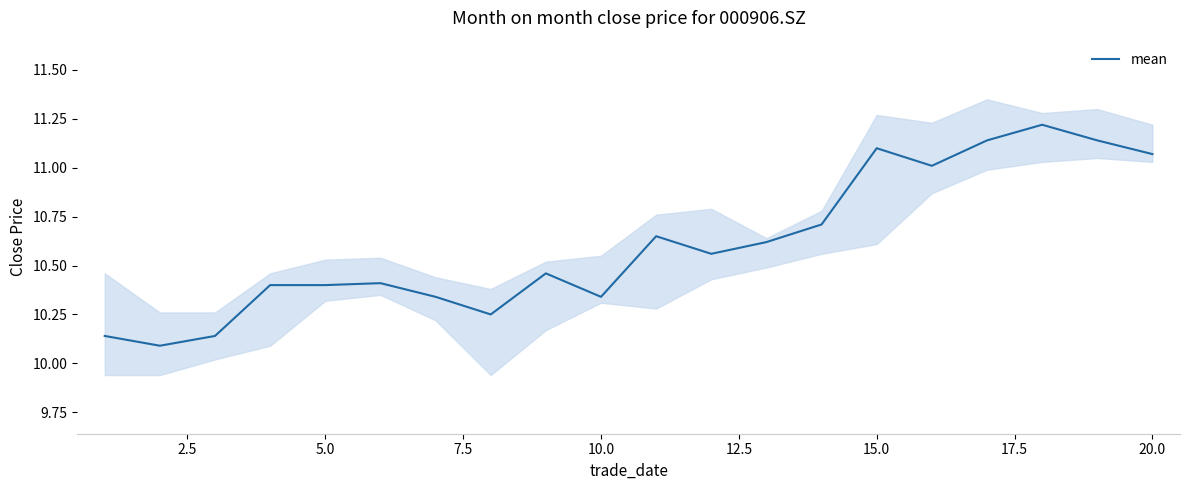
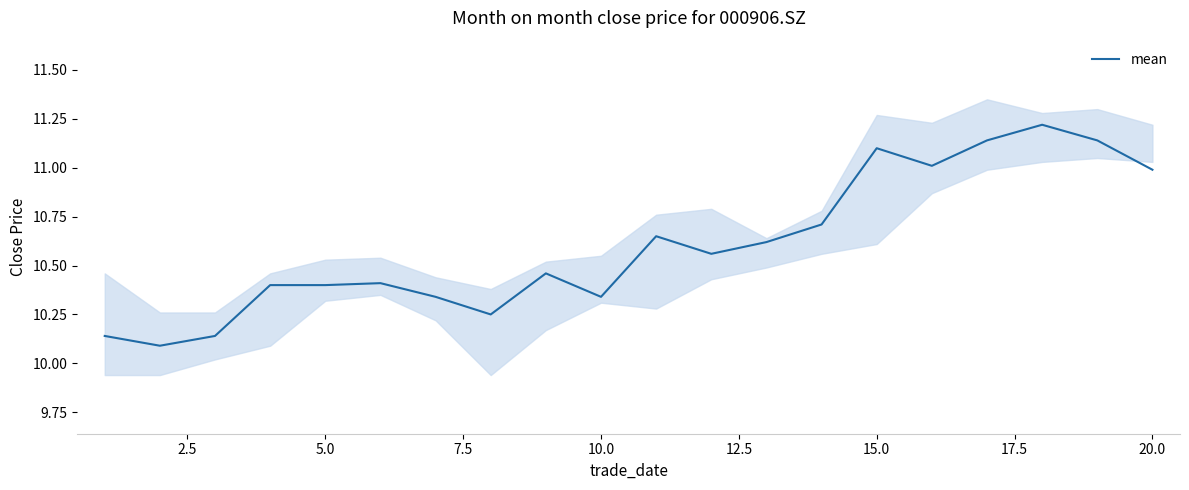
mean, 20.0: 11.07 -> 10.99
